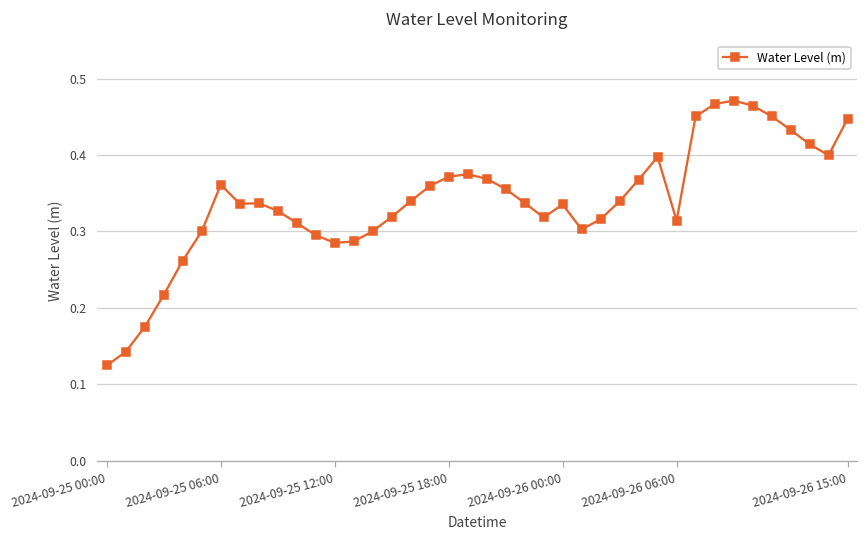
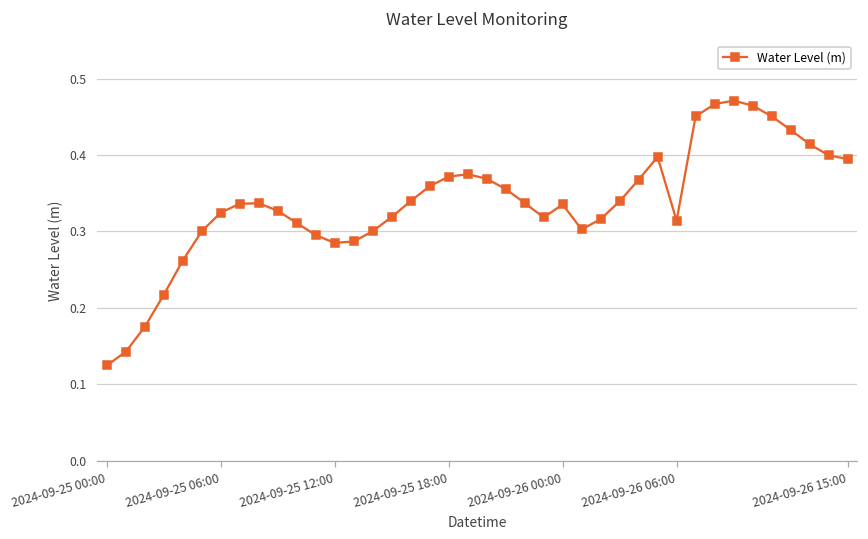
2024-09-25 06:00: 0.36 -> 0.32
2024-09-26 15:00: 0.45 -> 0.39
